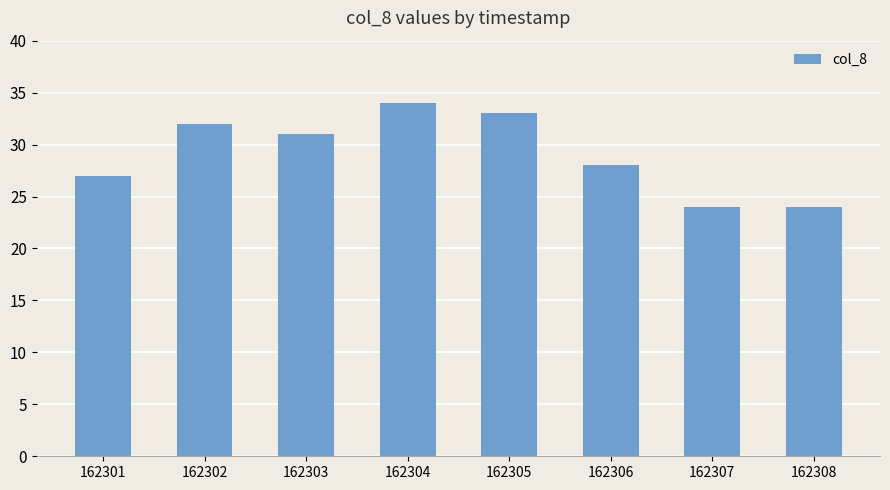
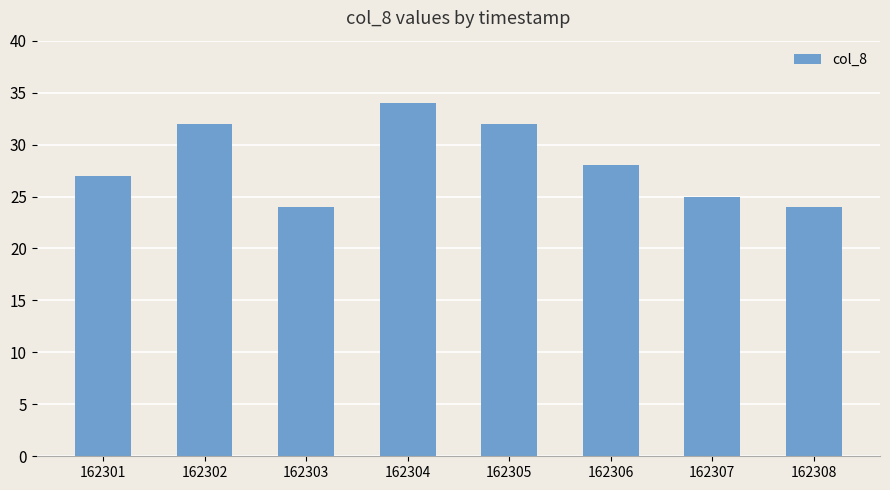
162303: 31 -> 24
162305: 33 -> 32
162307: 24 -> 25
